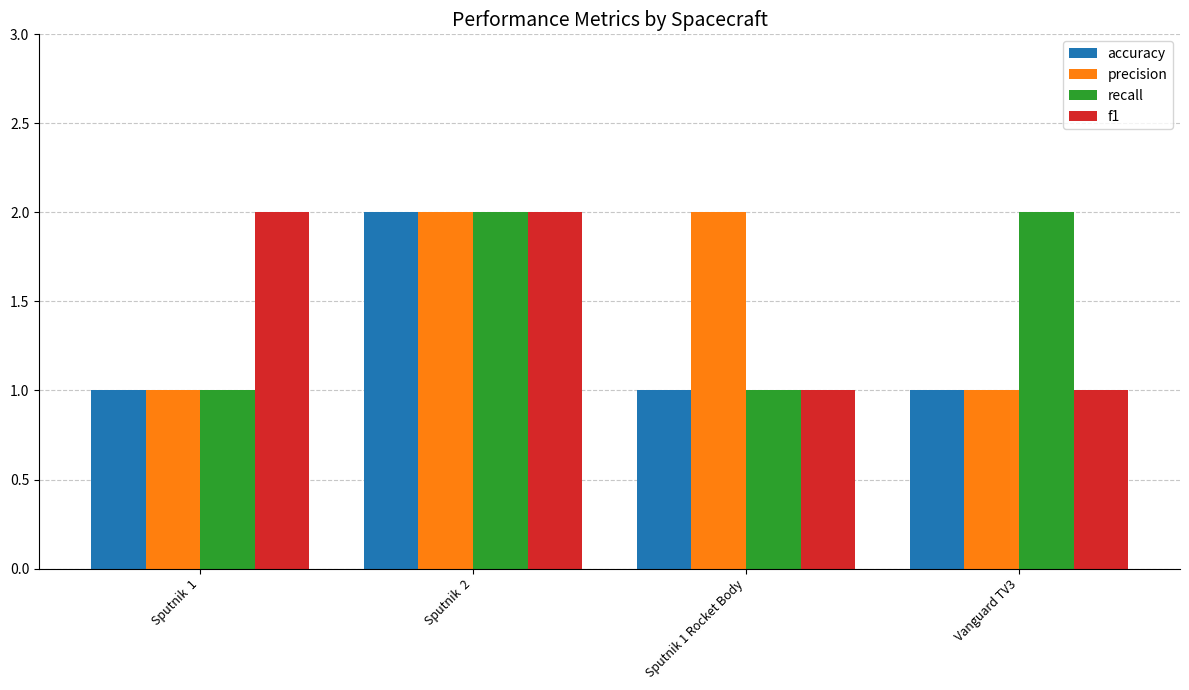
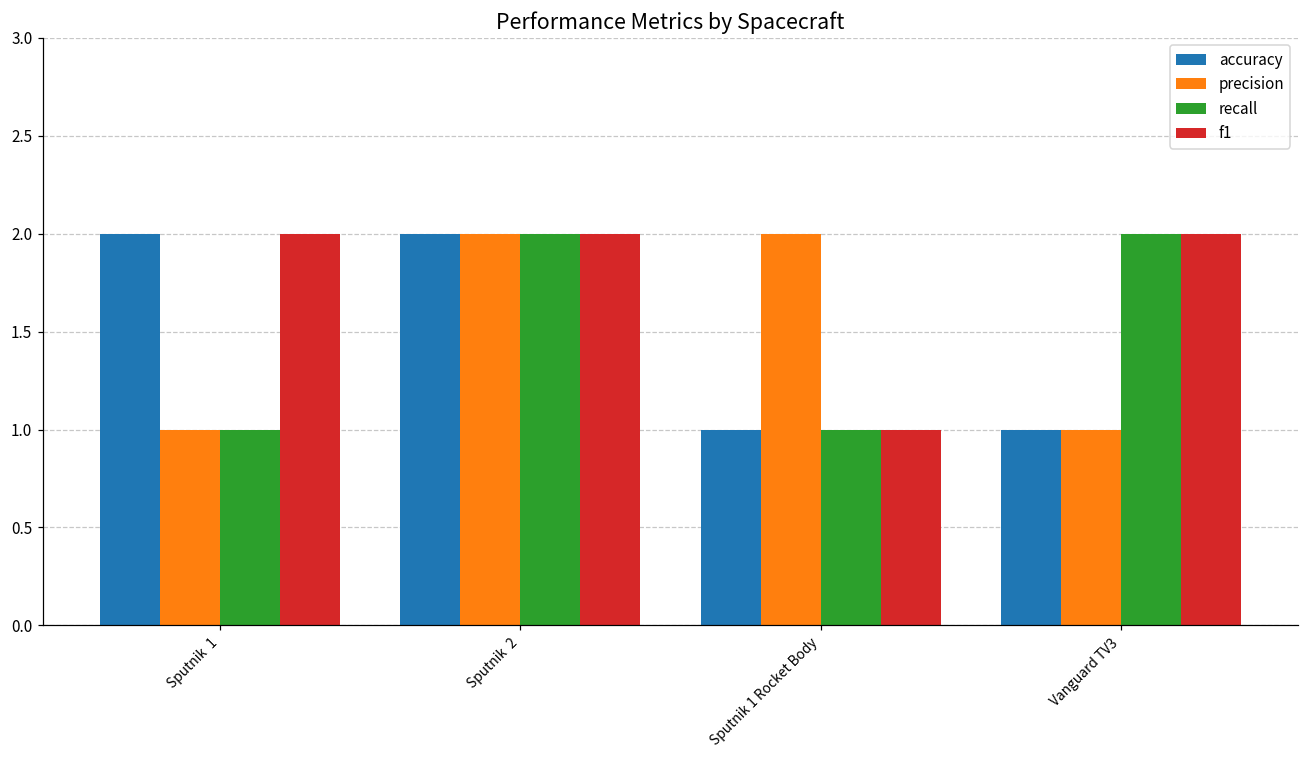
accuracy, Sputnik 1: 1 -> 2
f1, Vanguard TV3: 1 -> 2
